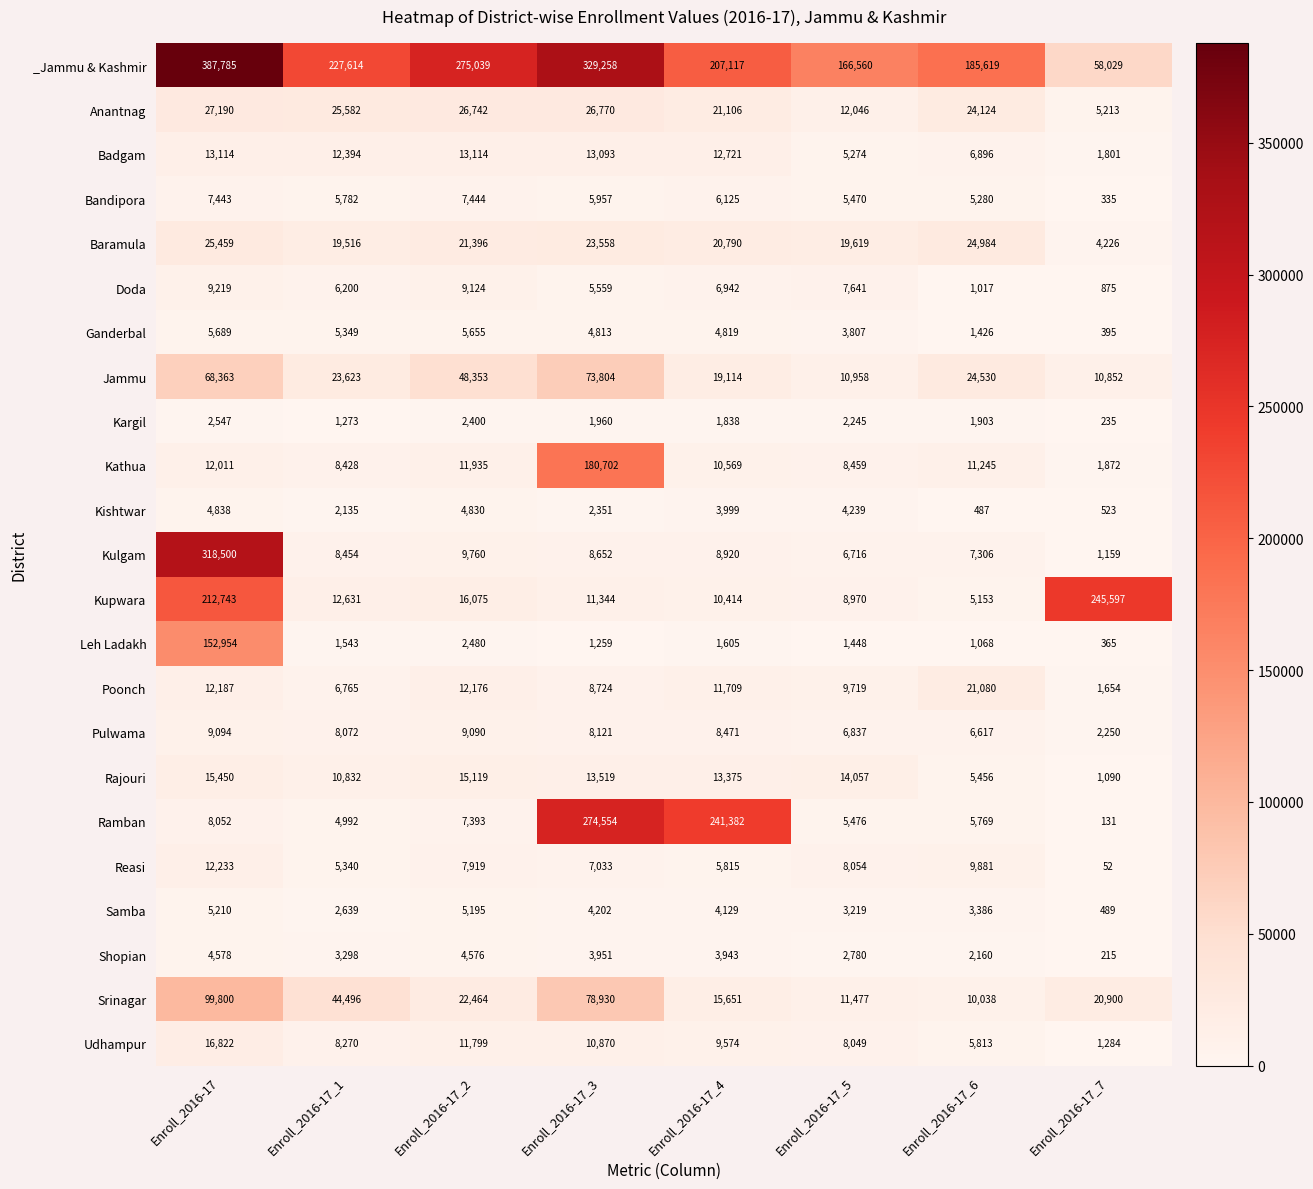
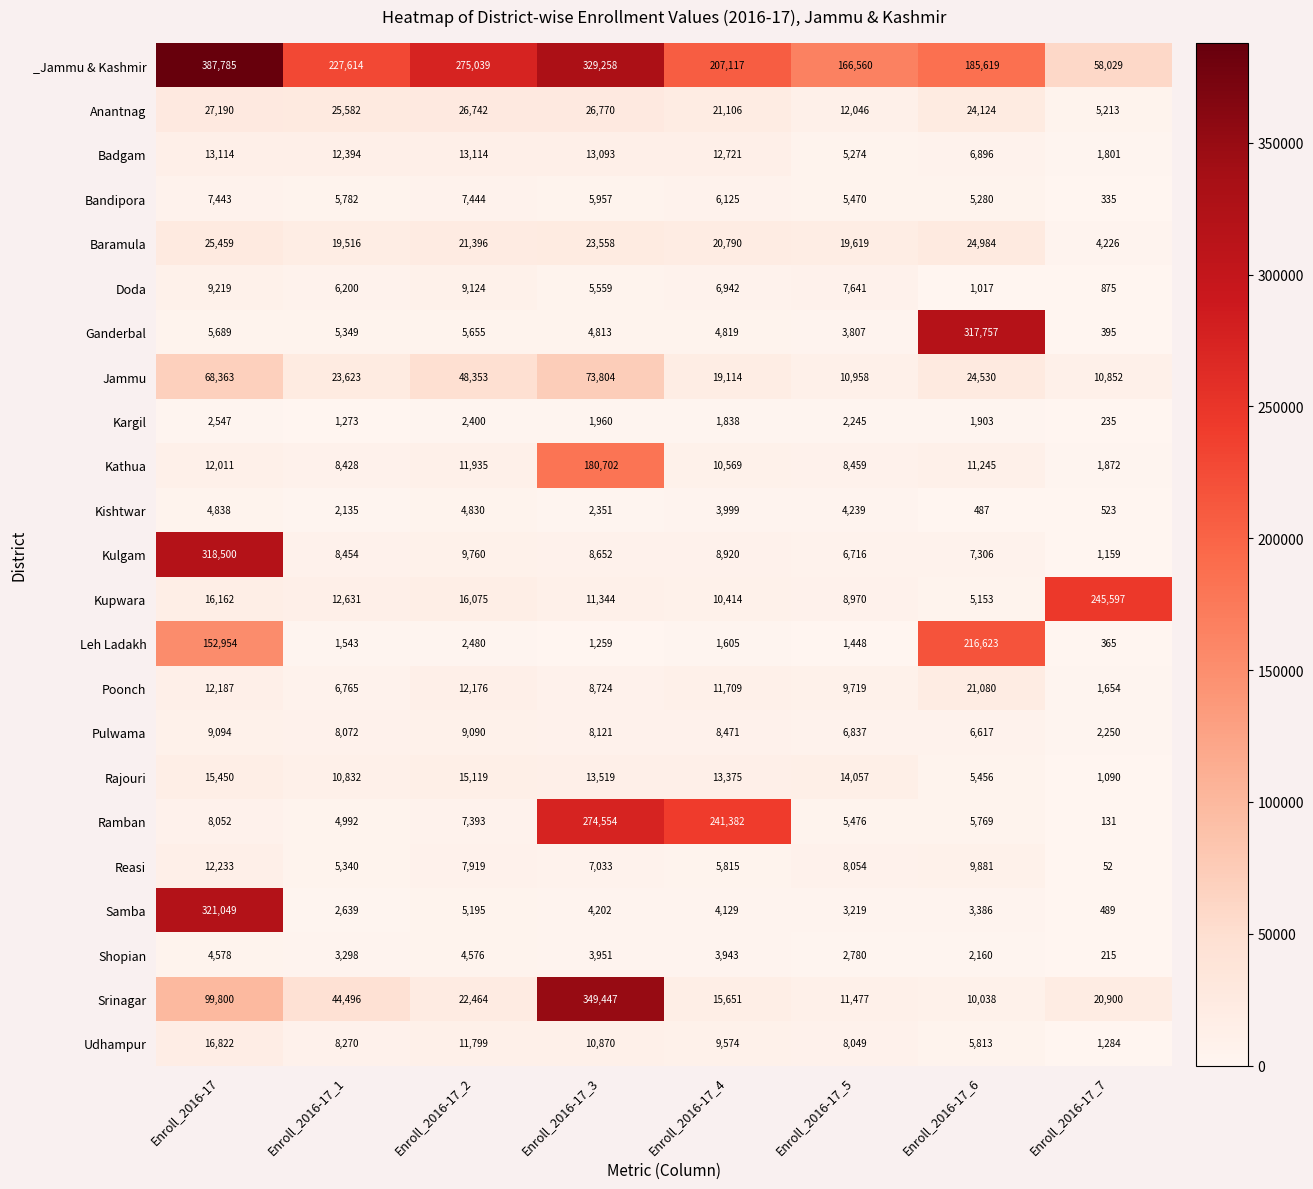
Ganderbal, Enroll_2016-17_6: 1,426 -> 317,757
Kupwara, Enroll_2016-17: 212,743 -> 16,162
Leh Ladakh, Enroll_2016-17_6: 1,068 -> 216,623
Samba, Enroll_2016-17: 5,210 -> 321,049
Srinagar, Enroll_2016-17_3: 78,930 -> 349,447
